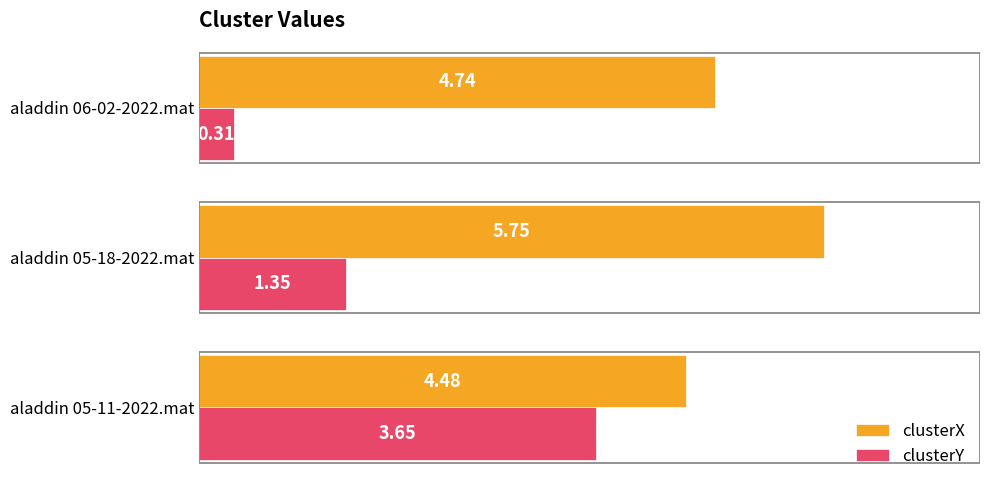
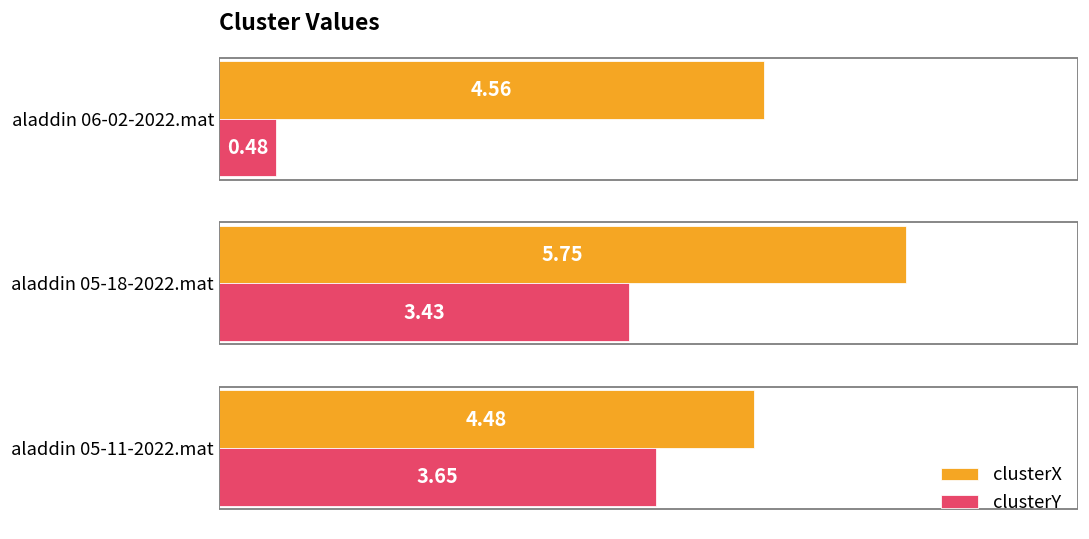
clusterX, aladdin 06-02-2022.mat: 4.74 -> 4.56
clusterY, aladdin 06-02-2022.mat: 0.31 -> 0.48
clusterY, aladdin 05-18-2022.mat: 1.35 -> 3.43
